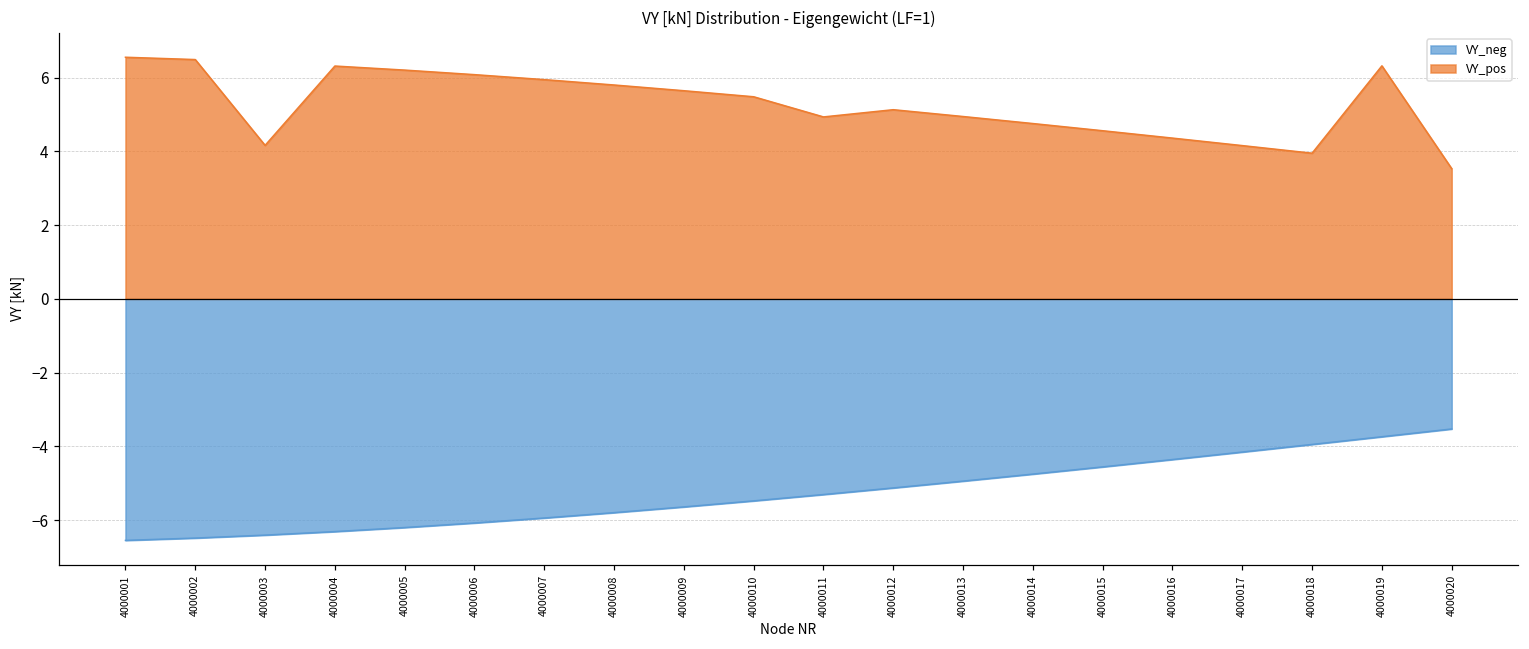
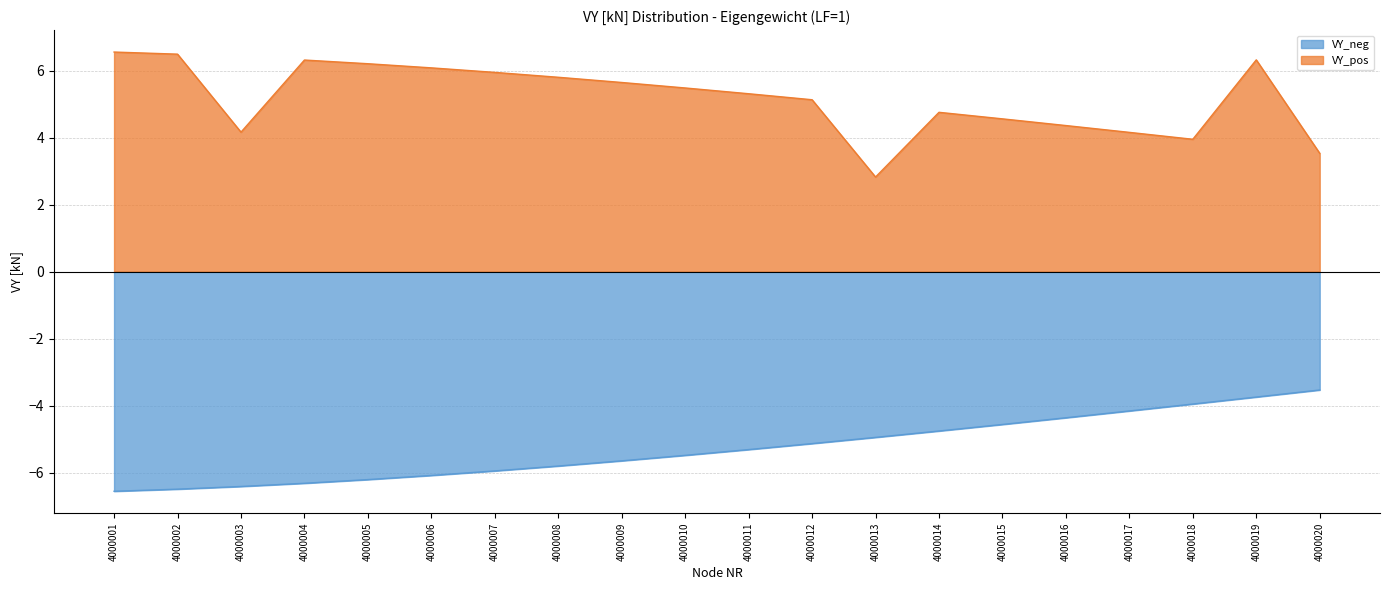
VY_pos, 4000011: 4.9 -> 5.3
VY_pos, 4000013: 4.9 -> 2.8
